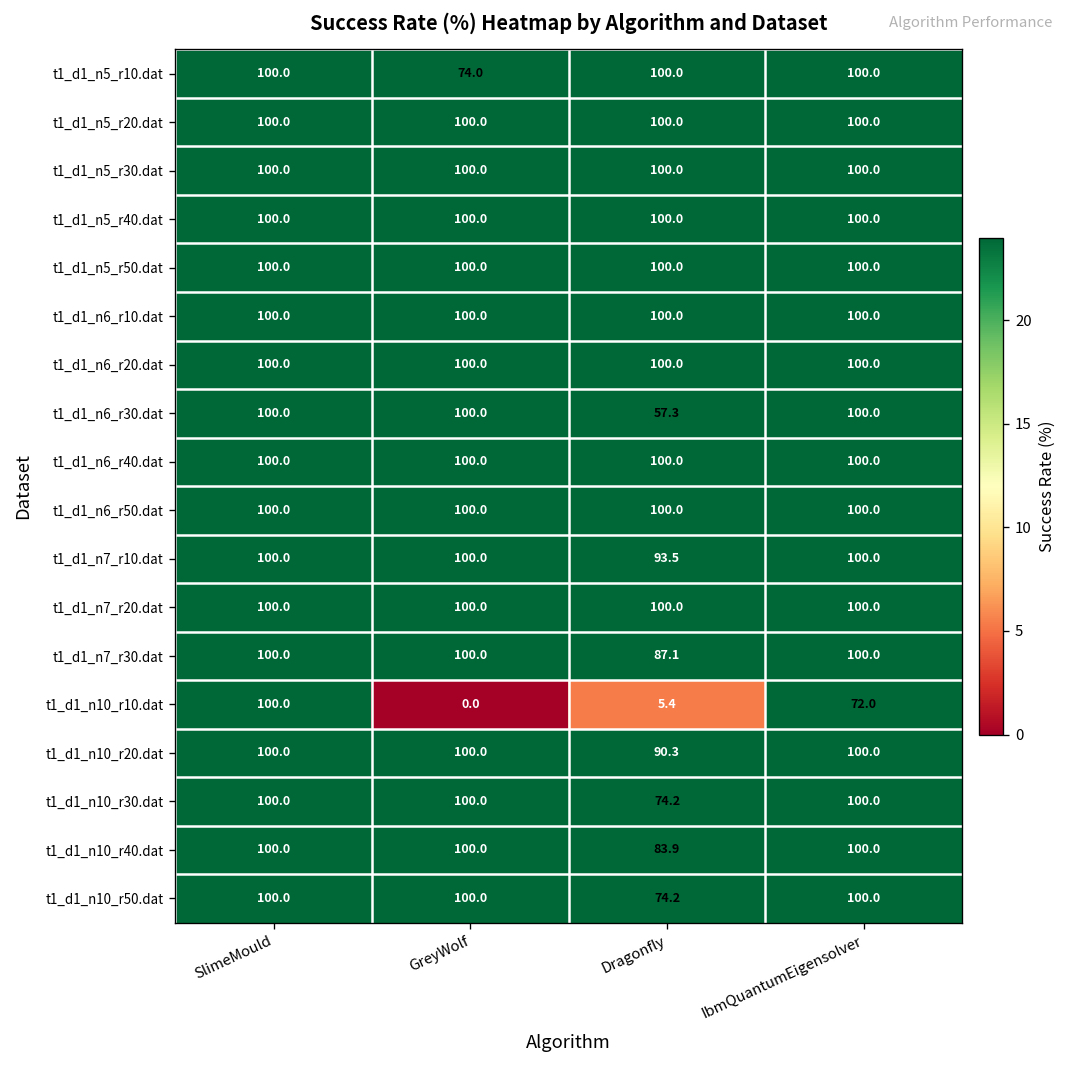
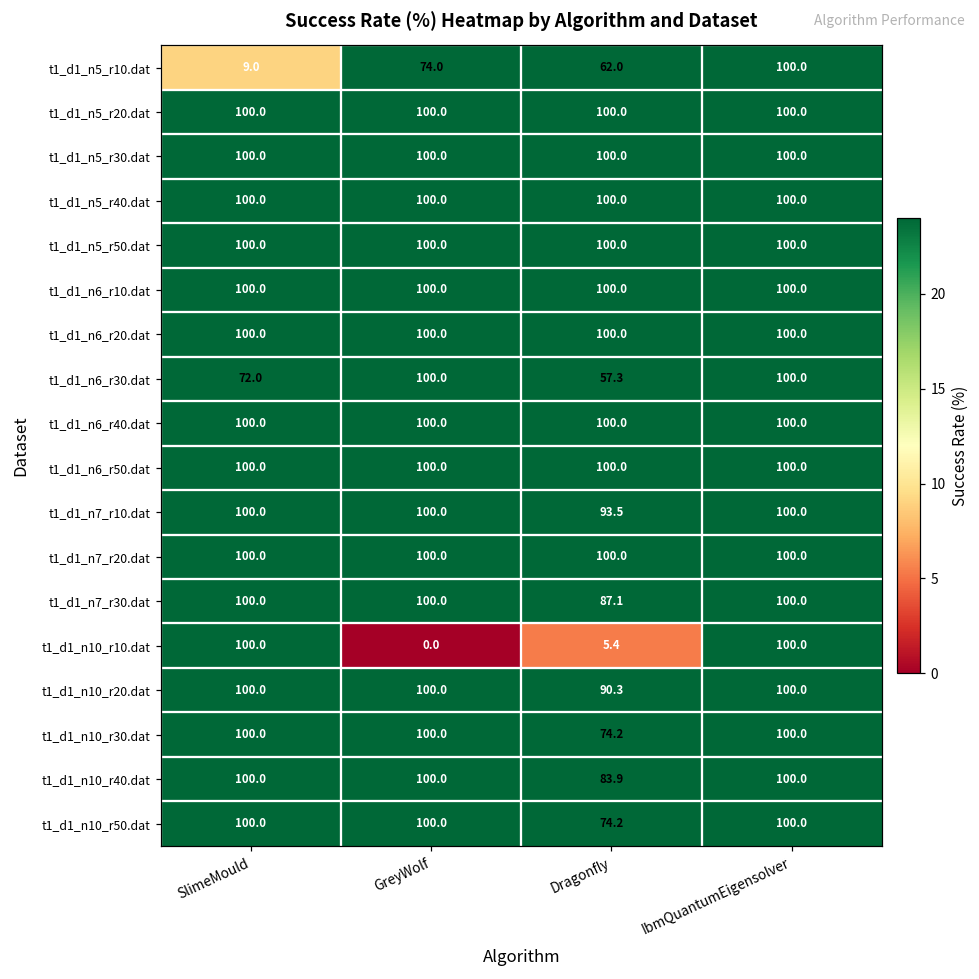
t1_d1_n5_r10.dat, SlimeMould: 100.0 -> 9.0
t1_d1_n5_r10.dat, Dragonfly: 100.0 -> 62.0
t1_d1_n6_r30.dat, SlimeMould: 100.0 -> 72.0
t1_d1_n10_r10.dat, IbmQuantumEigensolver: 72.0 -> 100.0
